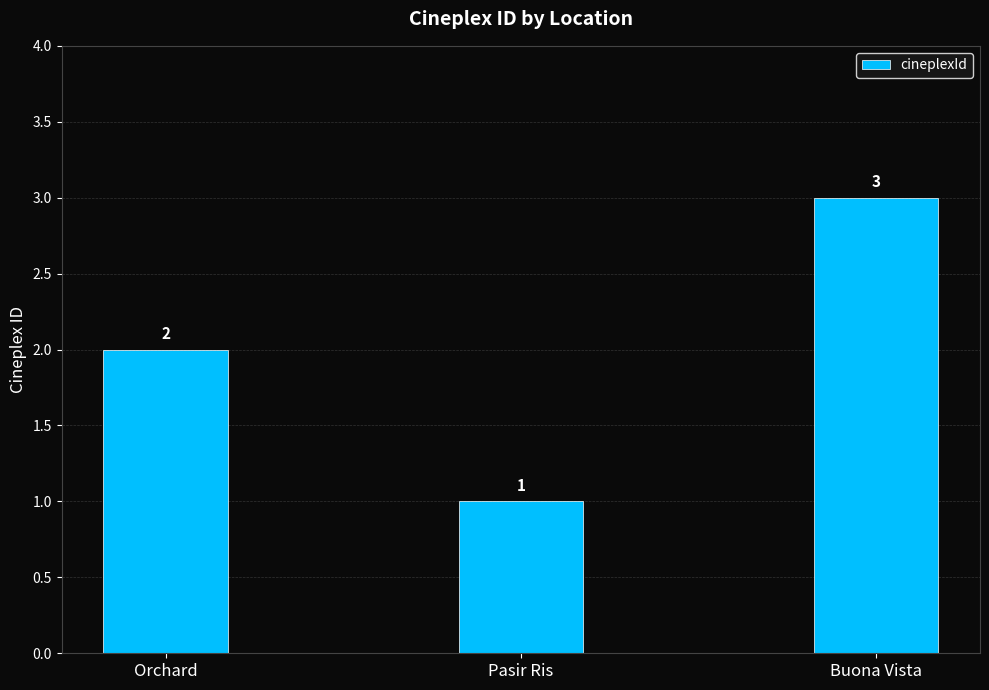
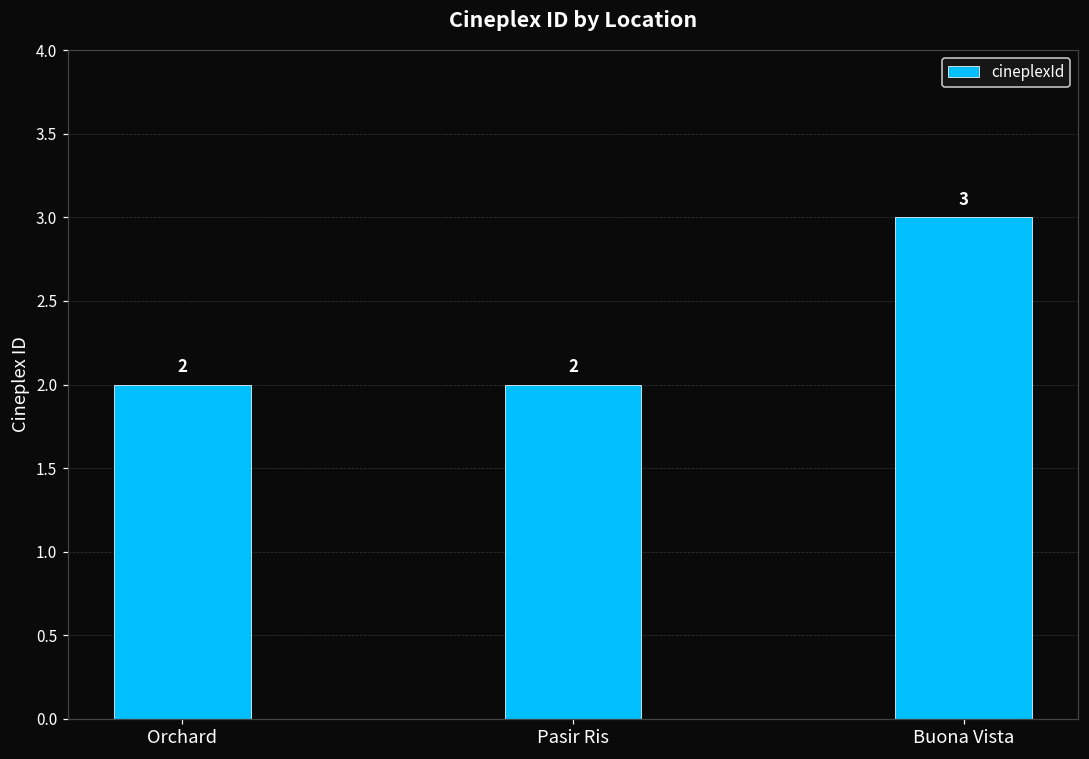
Pasir Ris: 1 -> 2
